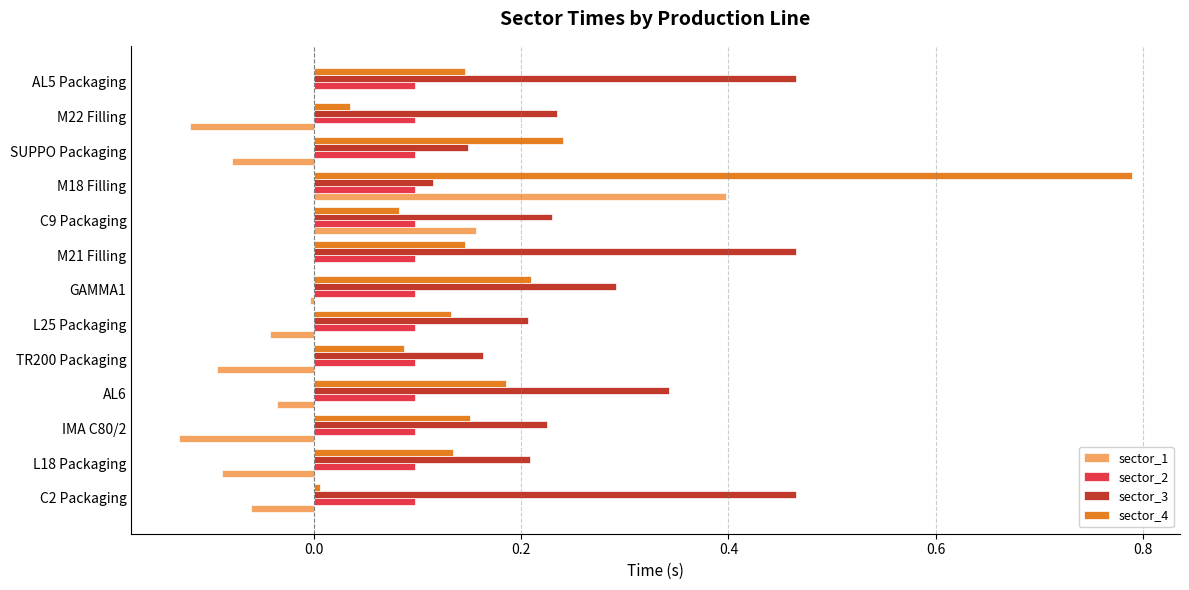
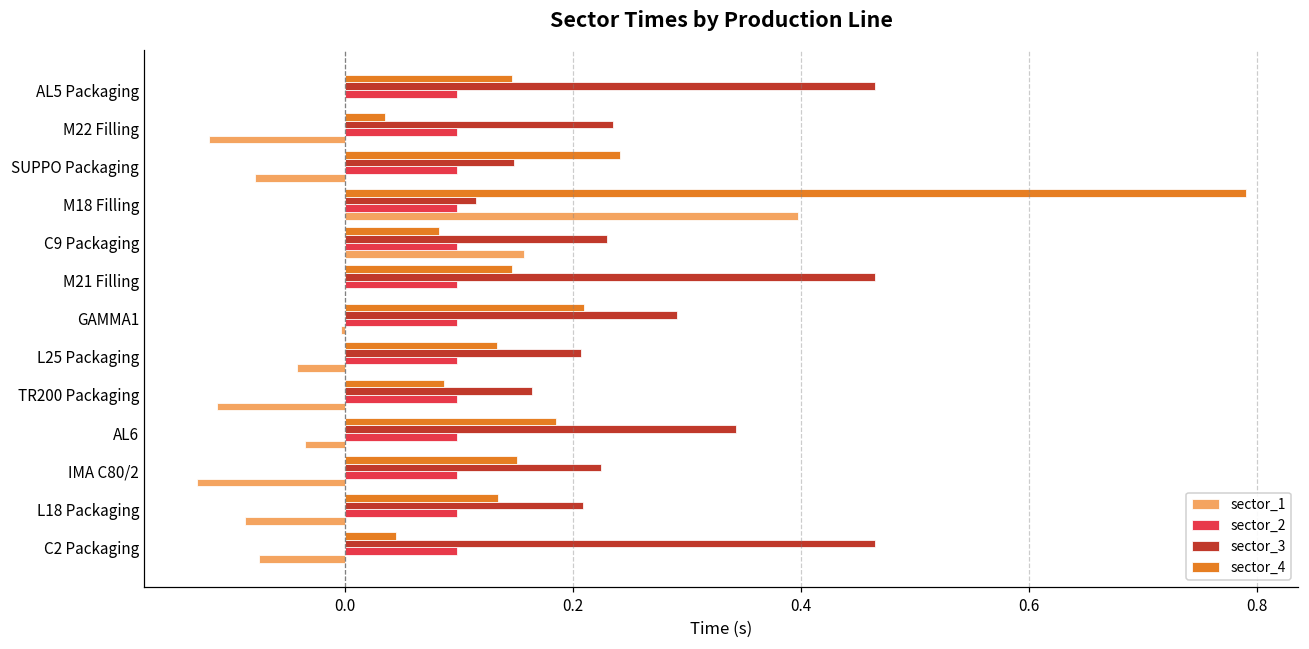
sector_1, TR200 Packaging: -0.094 -> -0.113
sector_4, C2 Packaging: 0.006 -> 0.044
sector_1, C2 Packaging: -0.061 -> -0.075
